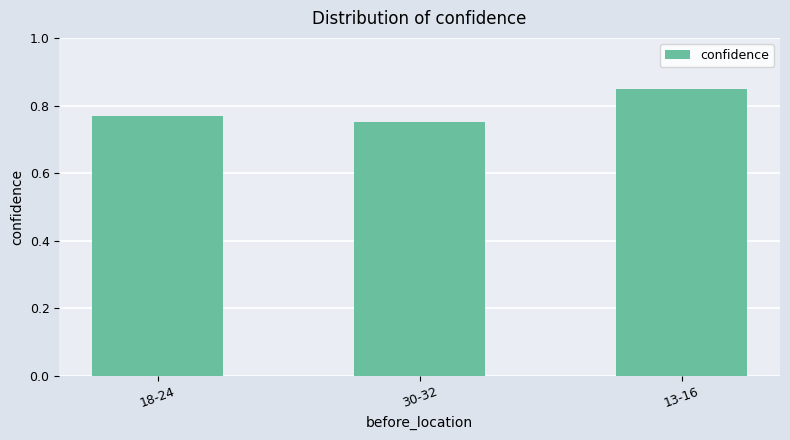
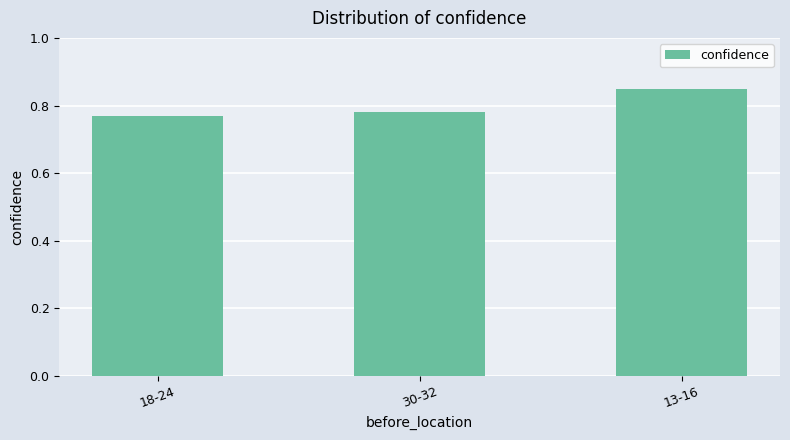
30-32: 0.75 -> 0.78
